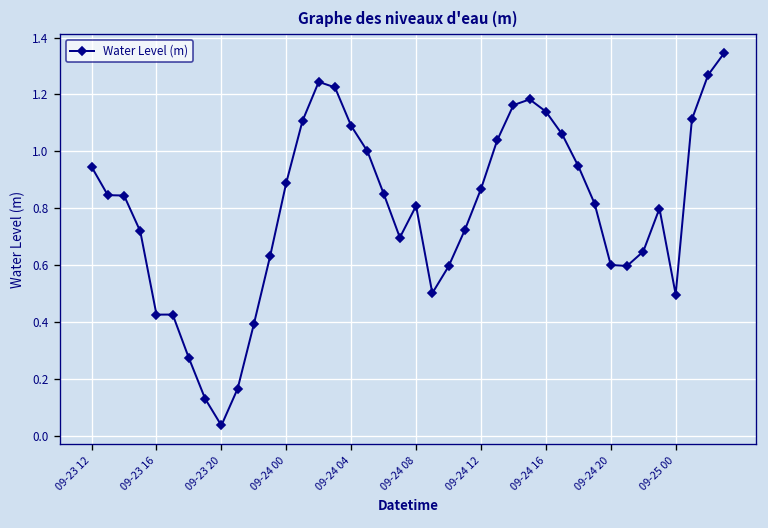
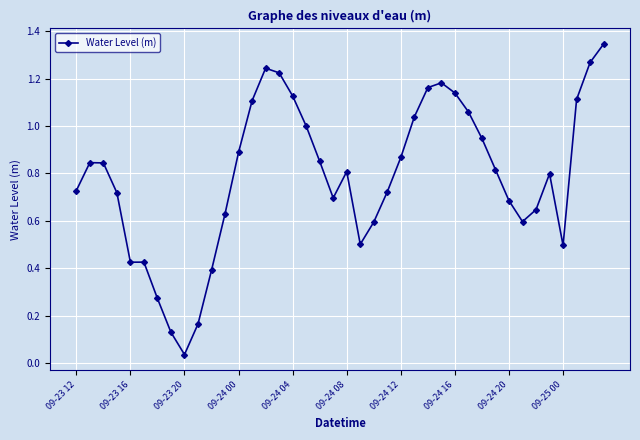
09-23 12: 0.95 -> 0.73
09-24 04: 1.09 -> 1.13
09-24 20: 0.60 -> 0.69
